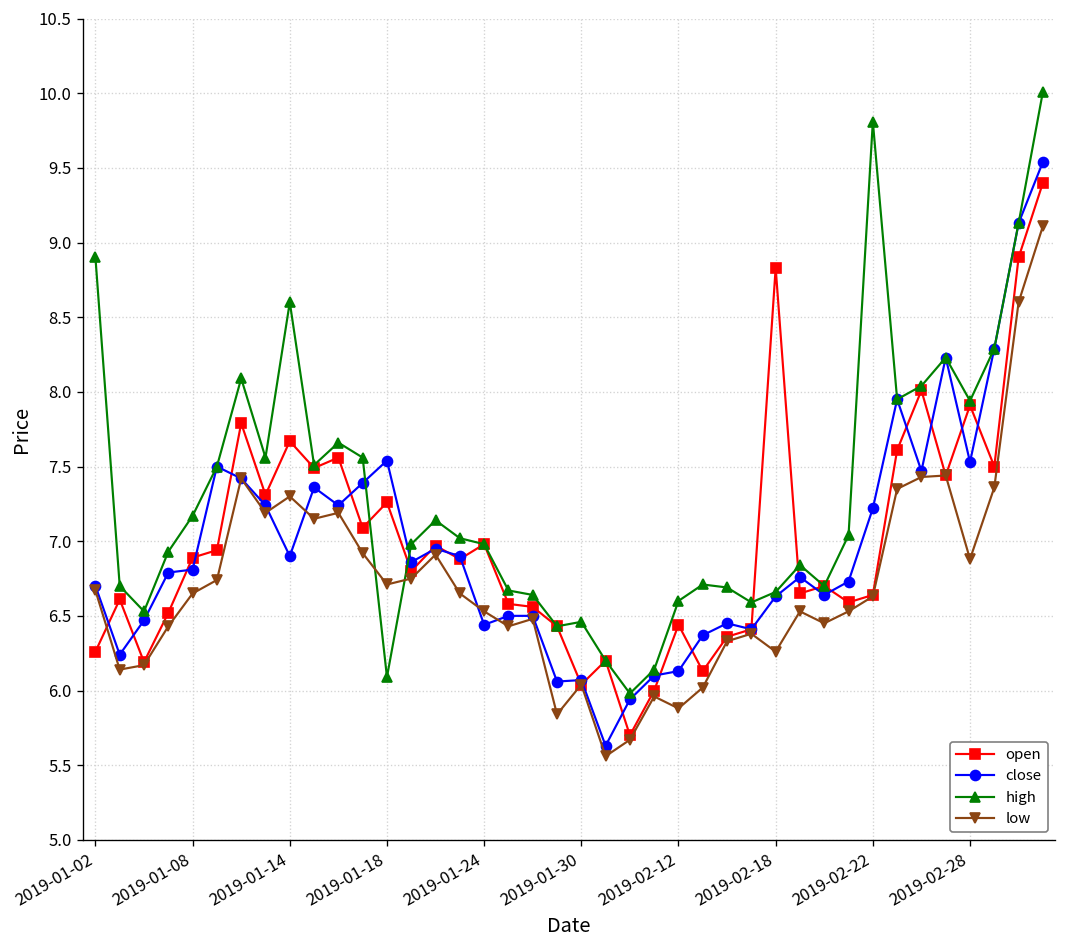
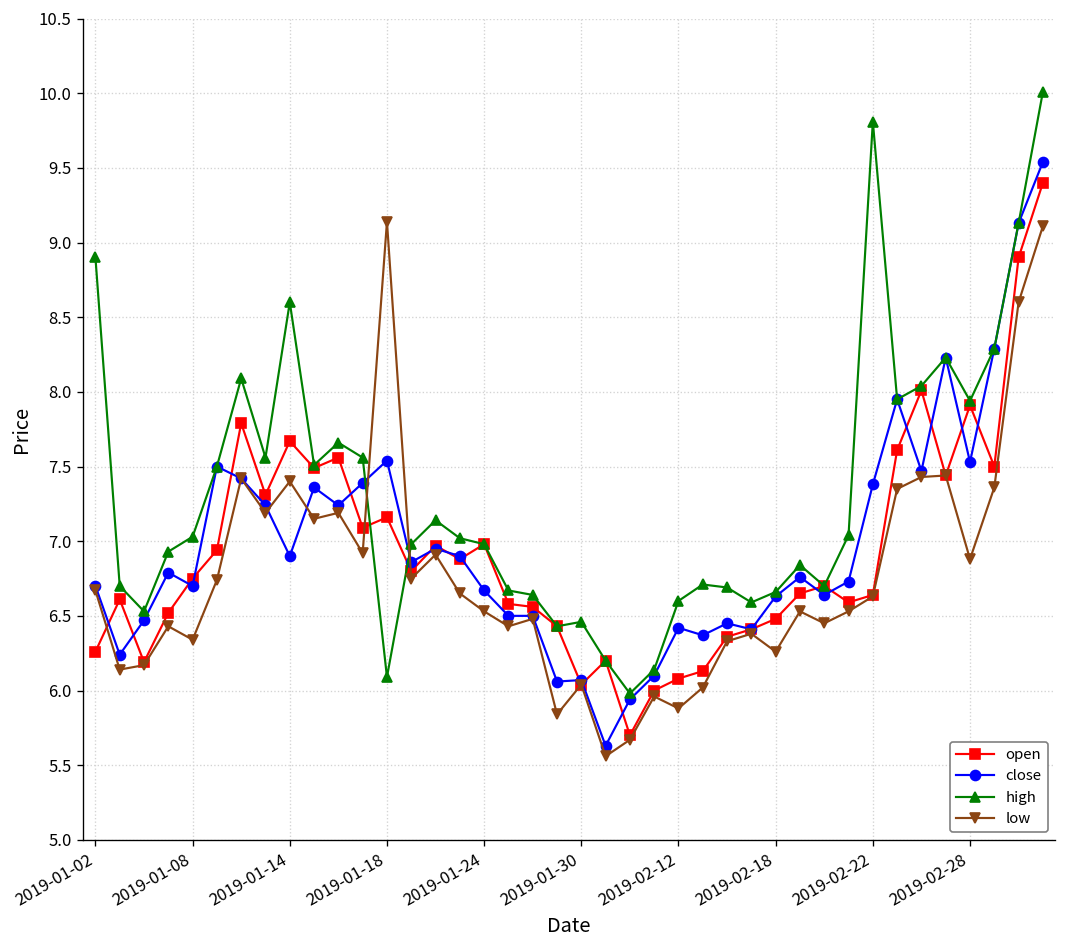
open, 2019-01-08: 6.89 -> 6.75
close, 2019-01-08: 6.81 -> 6.70
high, 2019-01-08: 7.17 -> 7.03
low, 2019-01-08: 6.65 -> 6.34
low, 2019-01-14: 7.3 -> 7.4
open, 2019-01-18: 7.26 -> 7.16
low, 2019-01-18: 6.71 -> 9.14
close, 2019-01-24: 6.44 -> 6.67
open, 2019-02-12: 6.44 -> 6.08
close, 2019-02-12: 6.13 -> 6.42
open, 2019-02-18: 8.83 -> 6.48
close, 2019-02-22: 7.22 -> 7.38
